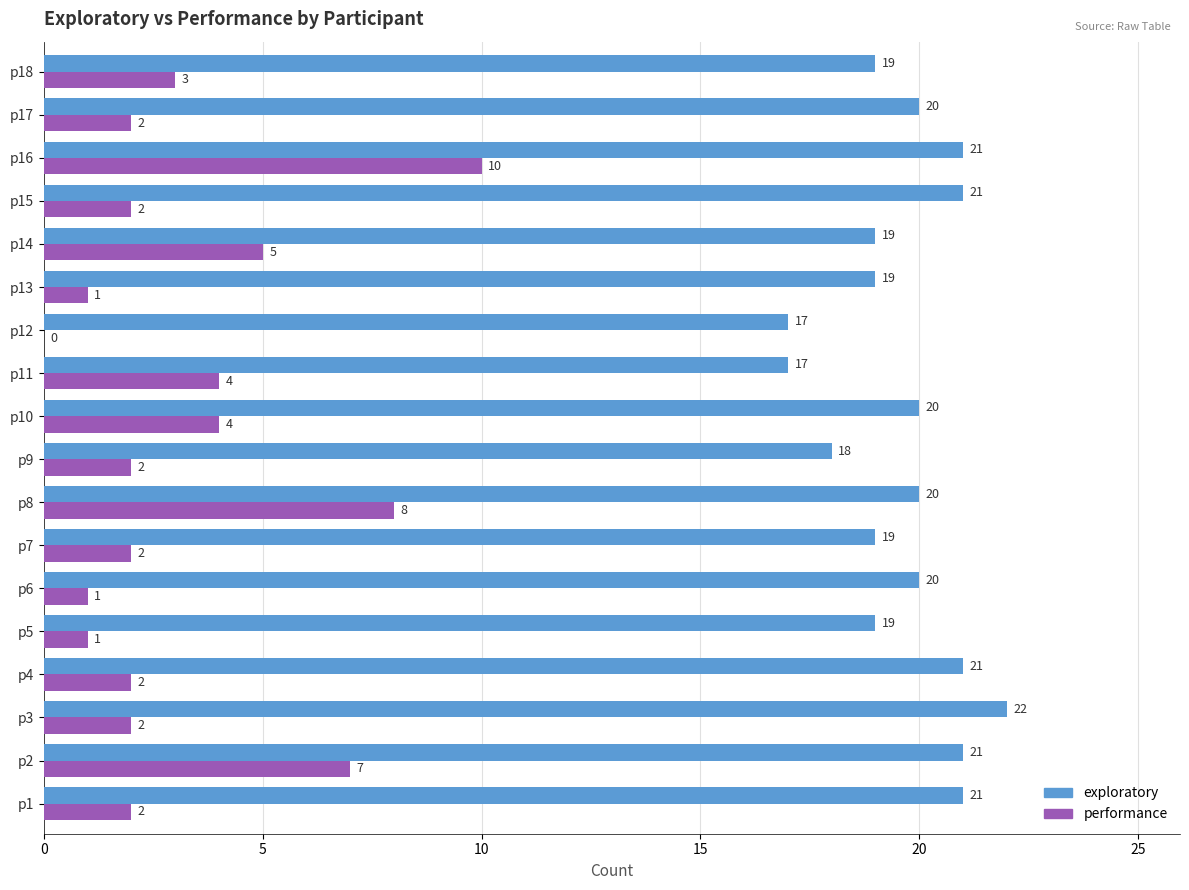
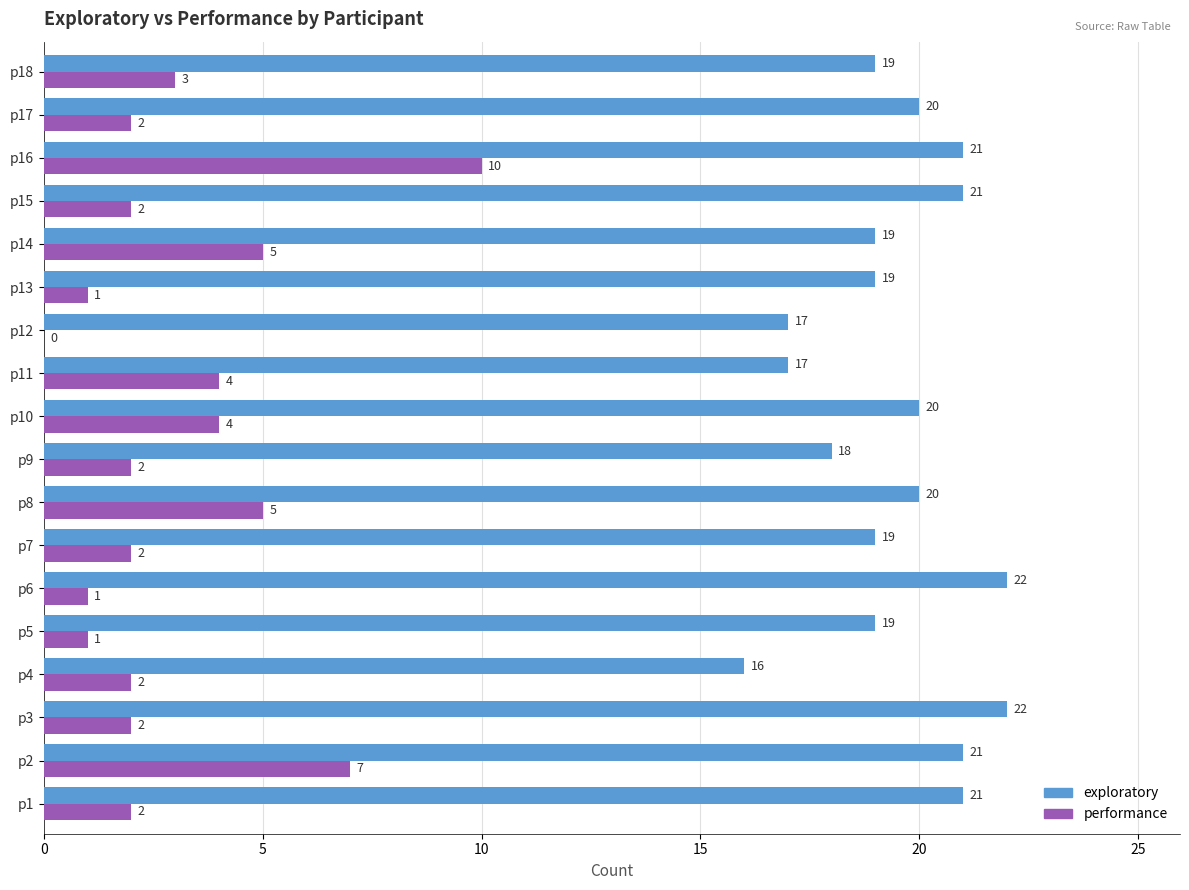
performance, p8: 8 -> 5
exploratory, p6: 20 -> 22
exploratory, p4: 21 -> 16
